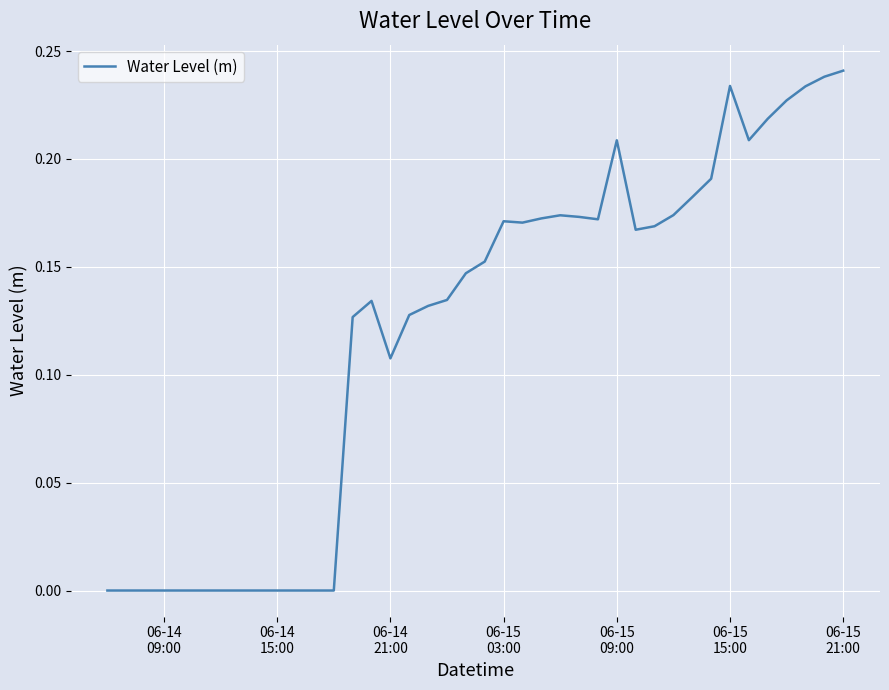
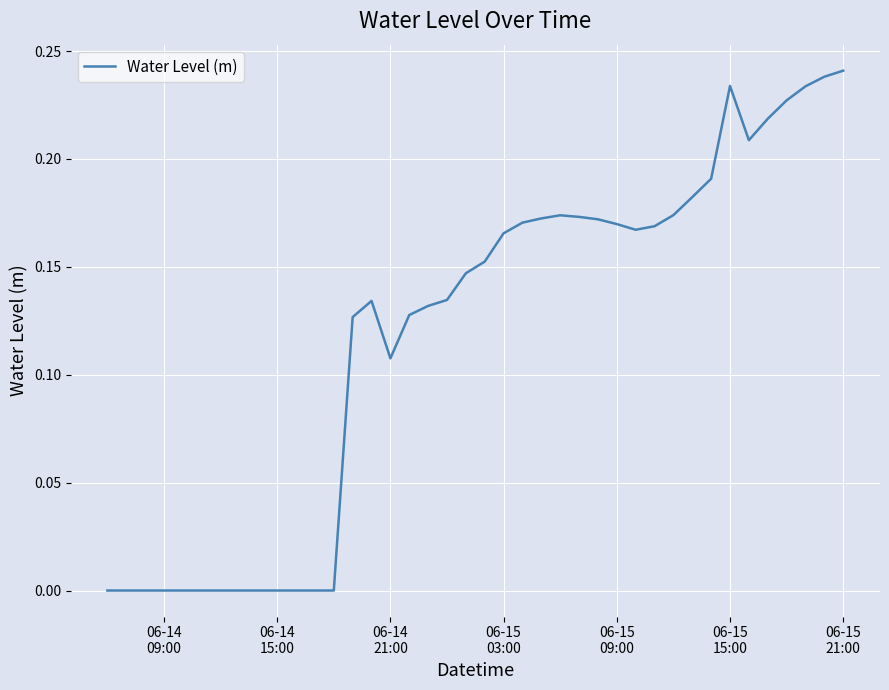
06-15 03:00: 0.171 -> 0.166
06-15 09:00: 0.209 -> 0.170
